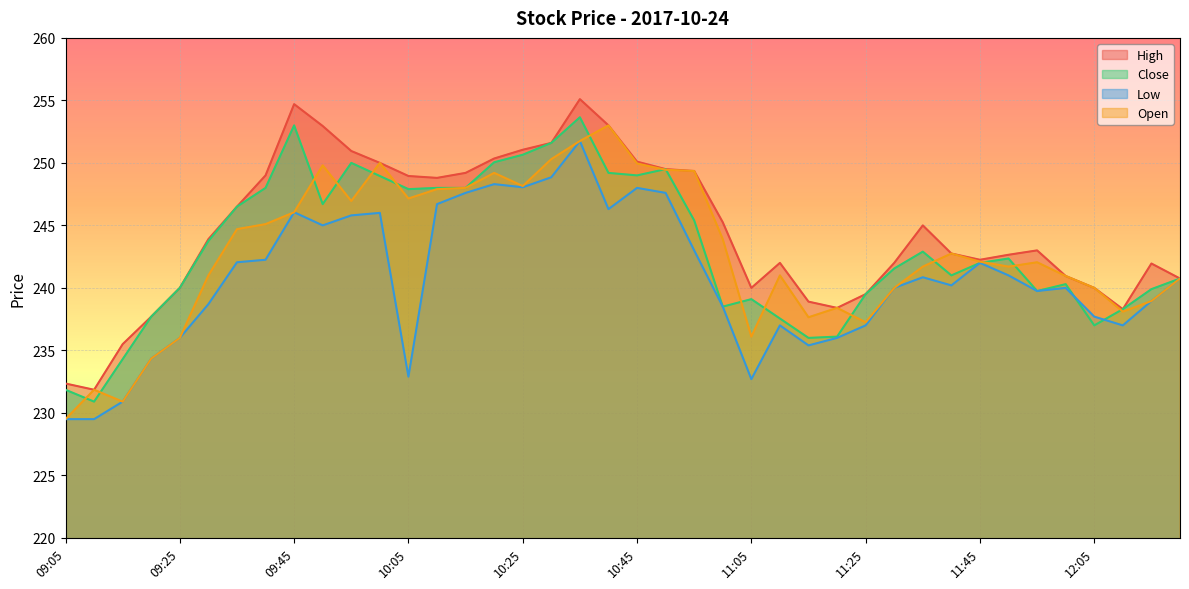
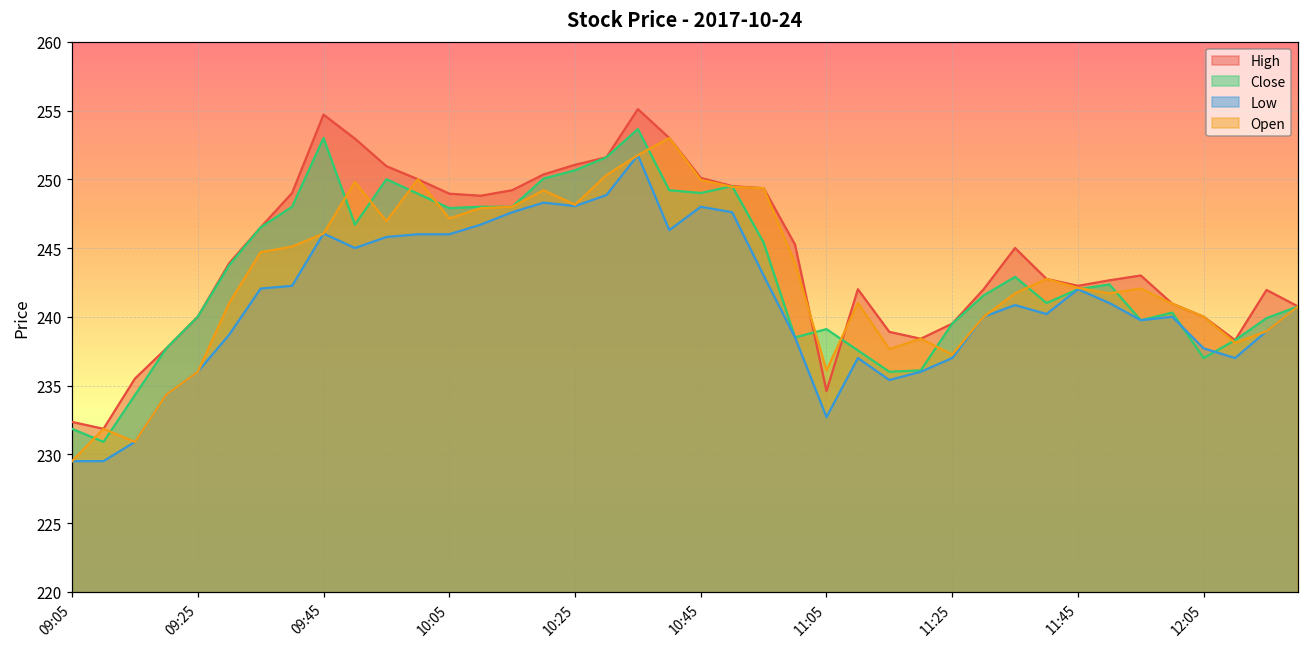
Low, 10:05: 232.9 -> 246.0
High, 11:05: 240.0 -> 234.6
